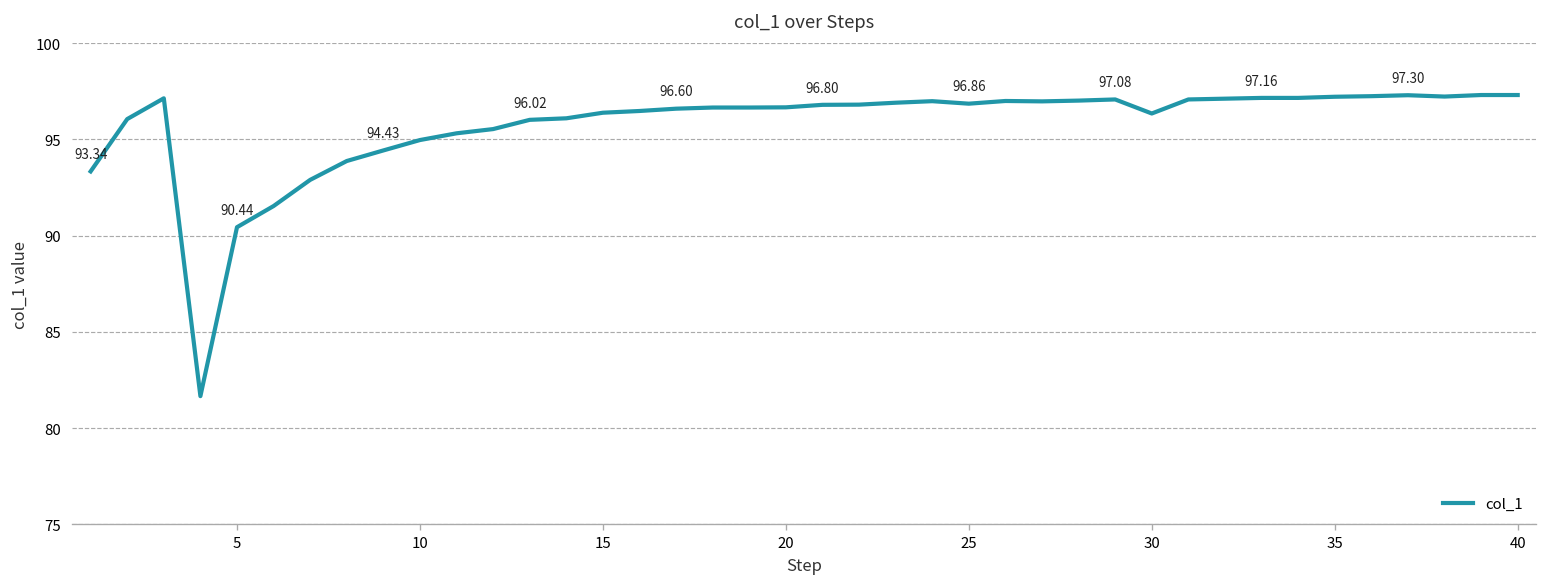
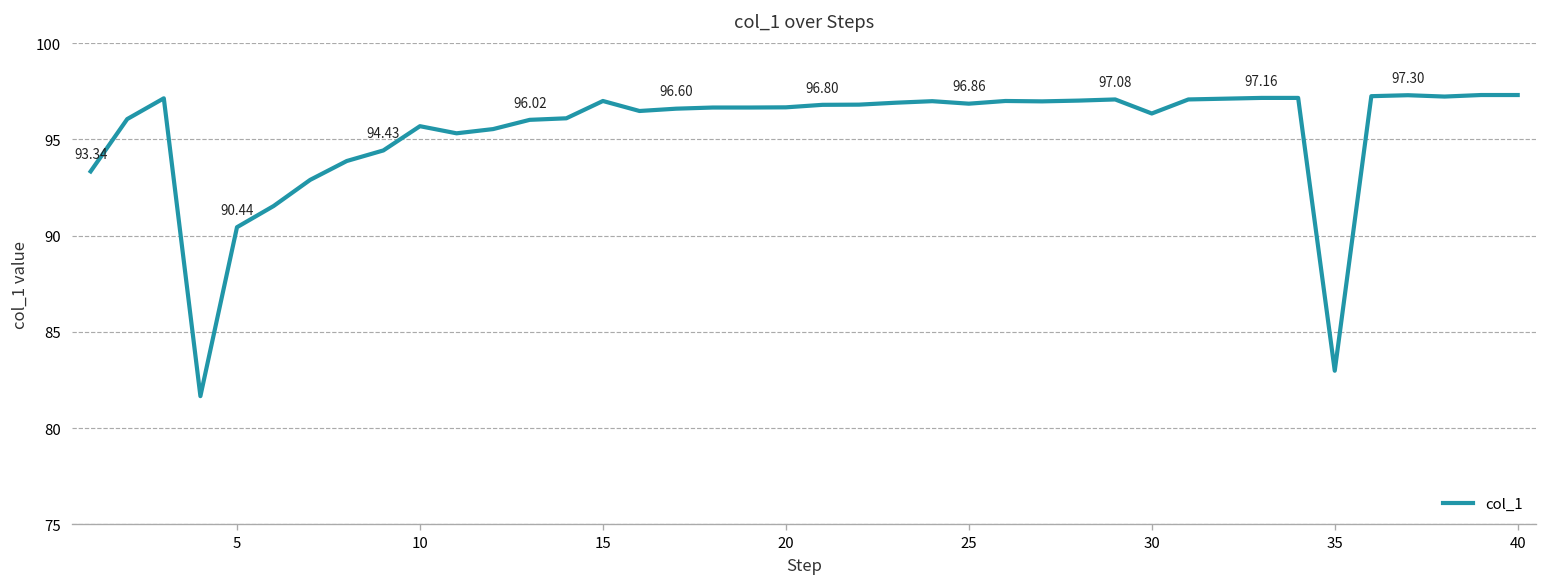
10: 95.0 -> 95.7
15: 96.4 -> 97.0
35: 97.2 -> 83.0
